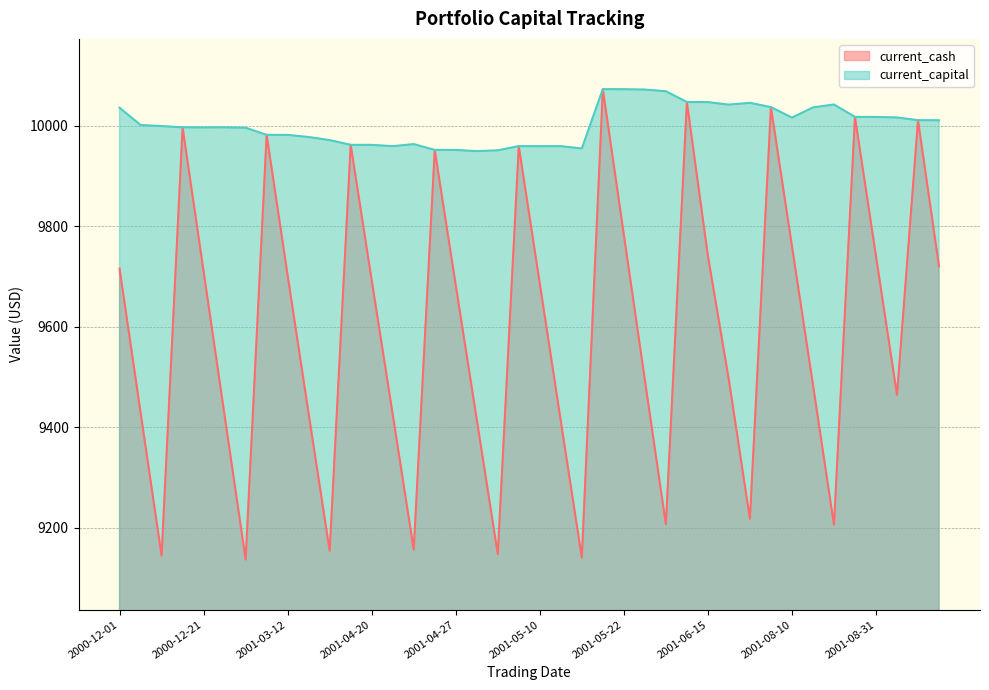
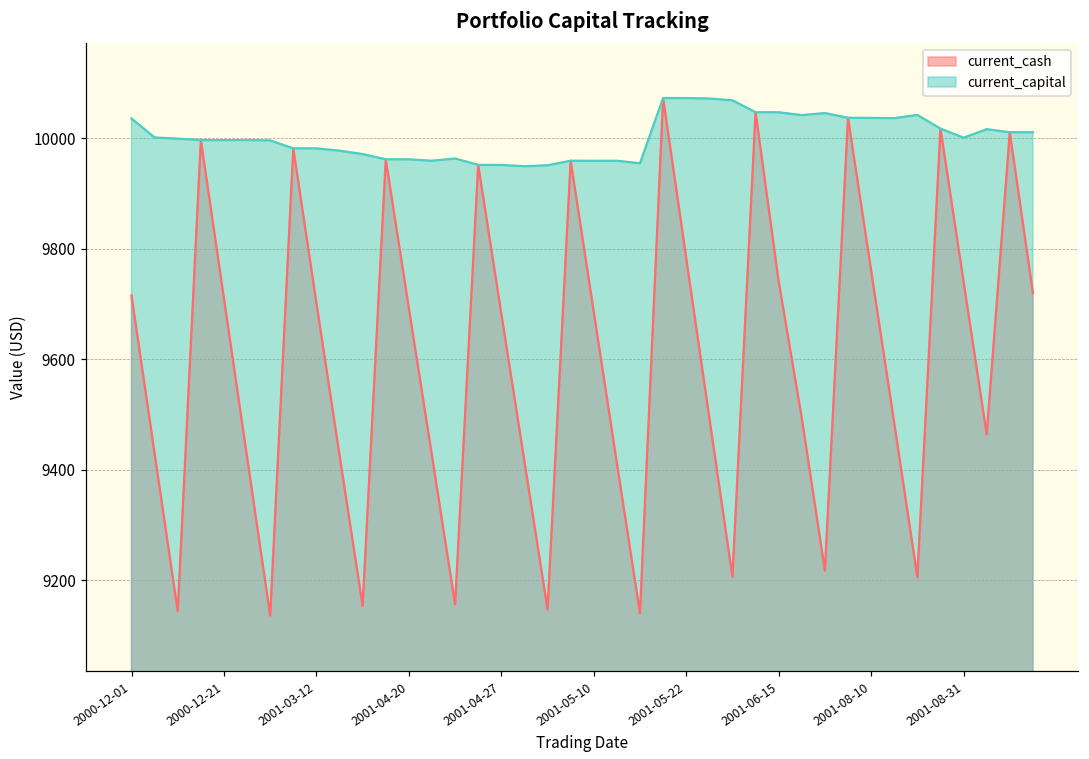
current_capital, 2001-08-10: 10020 -> 10040
current_capital, 2001-08-31: 10020 -> 10000
